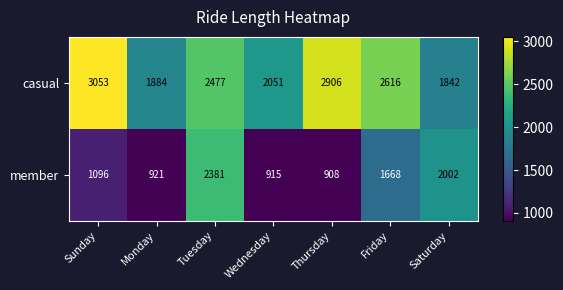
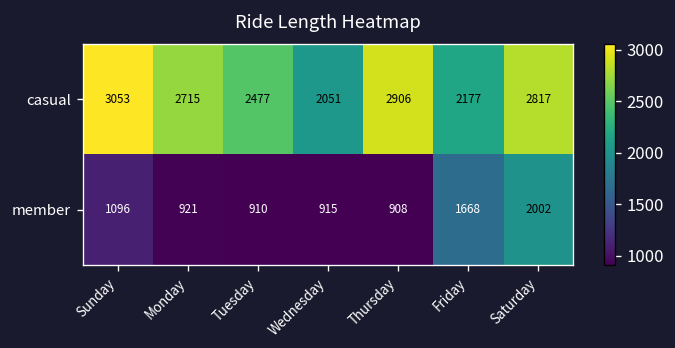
casual, Monday: 1884 -> 2715
casual, Friday: 2616 -> 2177
casual, Saturday: 1842 -> 2817
member, Tuesday: 2381 -> 910
